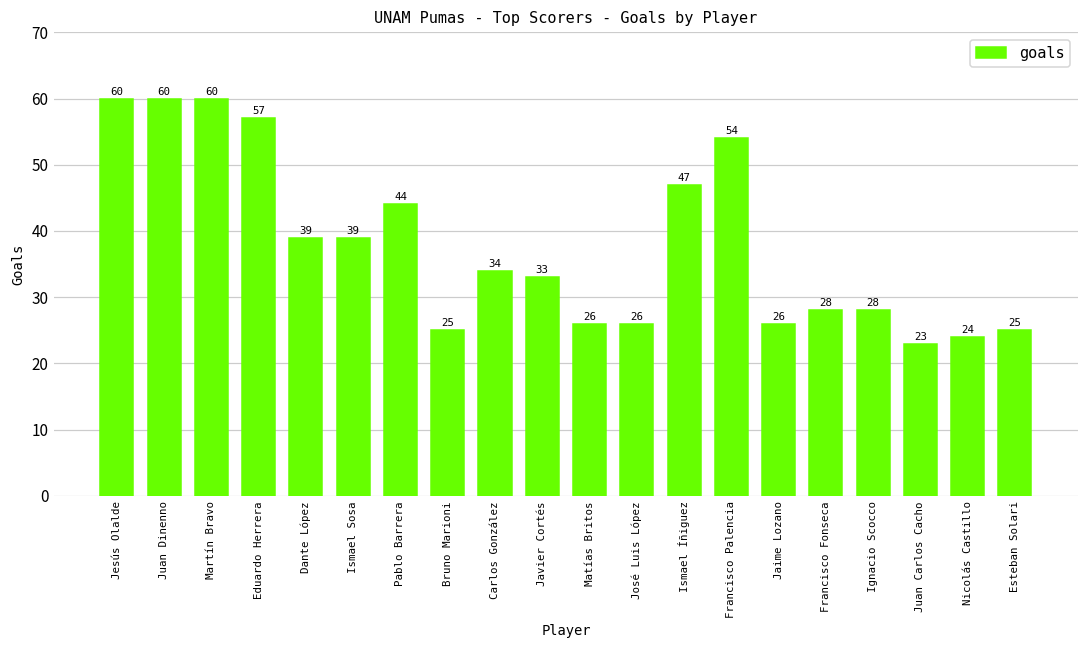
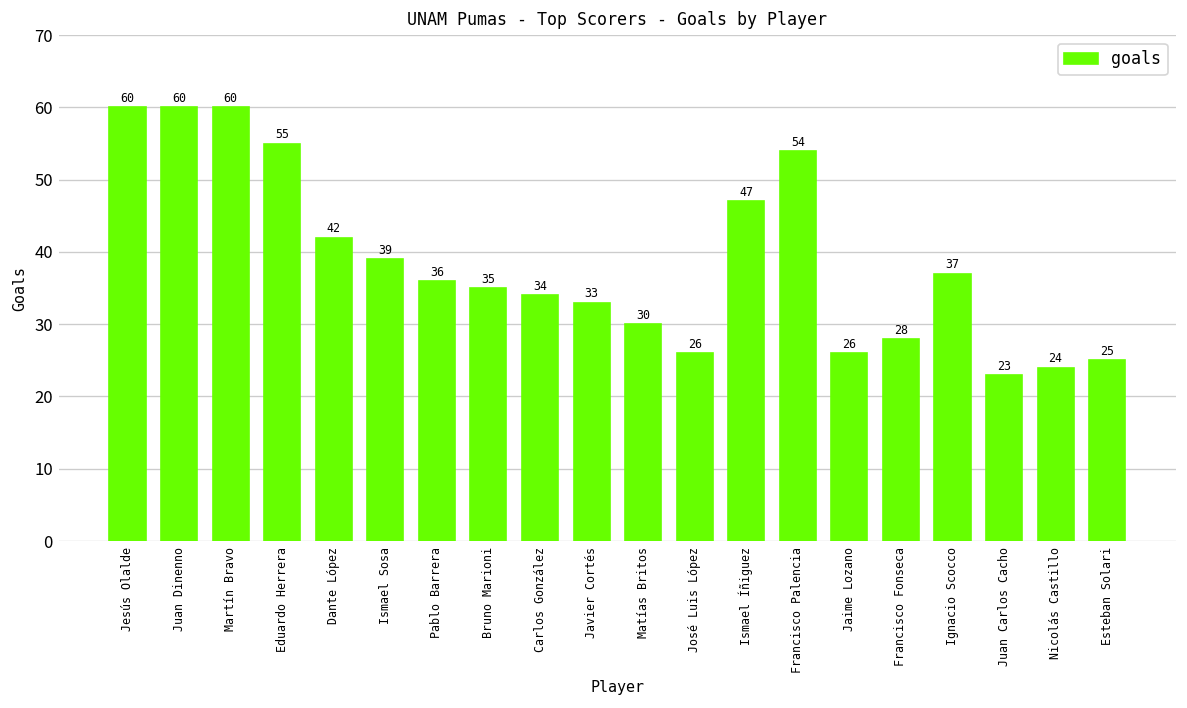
Eduardo Herrera: 57 -> 55
Dante López: 39 -> 42
Pablo Barrera: 44 -> 36
Bruno Marioni: 25 -> 35
Matías Britos: 26 -> 30
Ignacio Scocco: 28 -> 37
